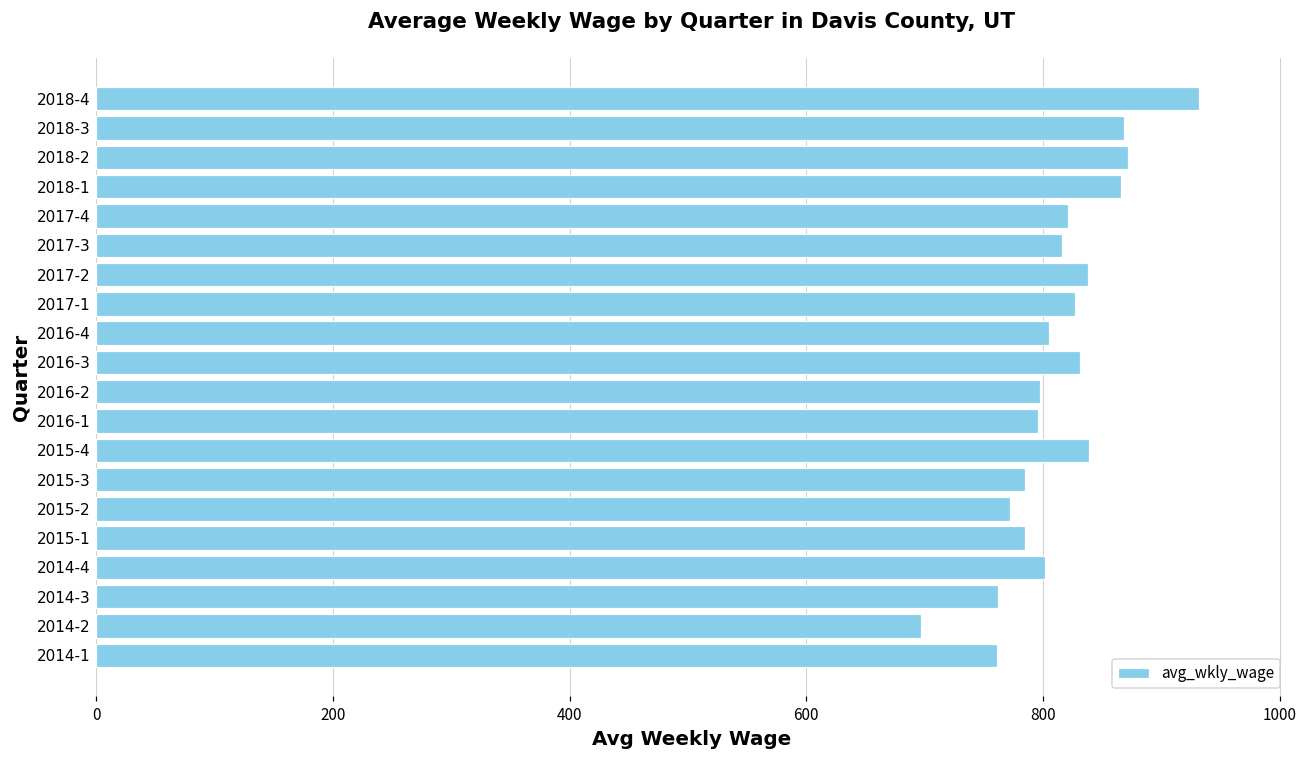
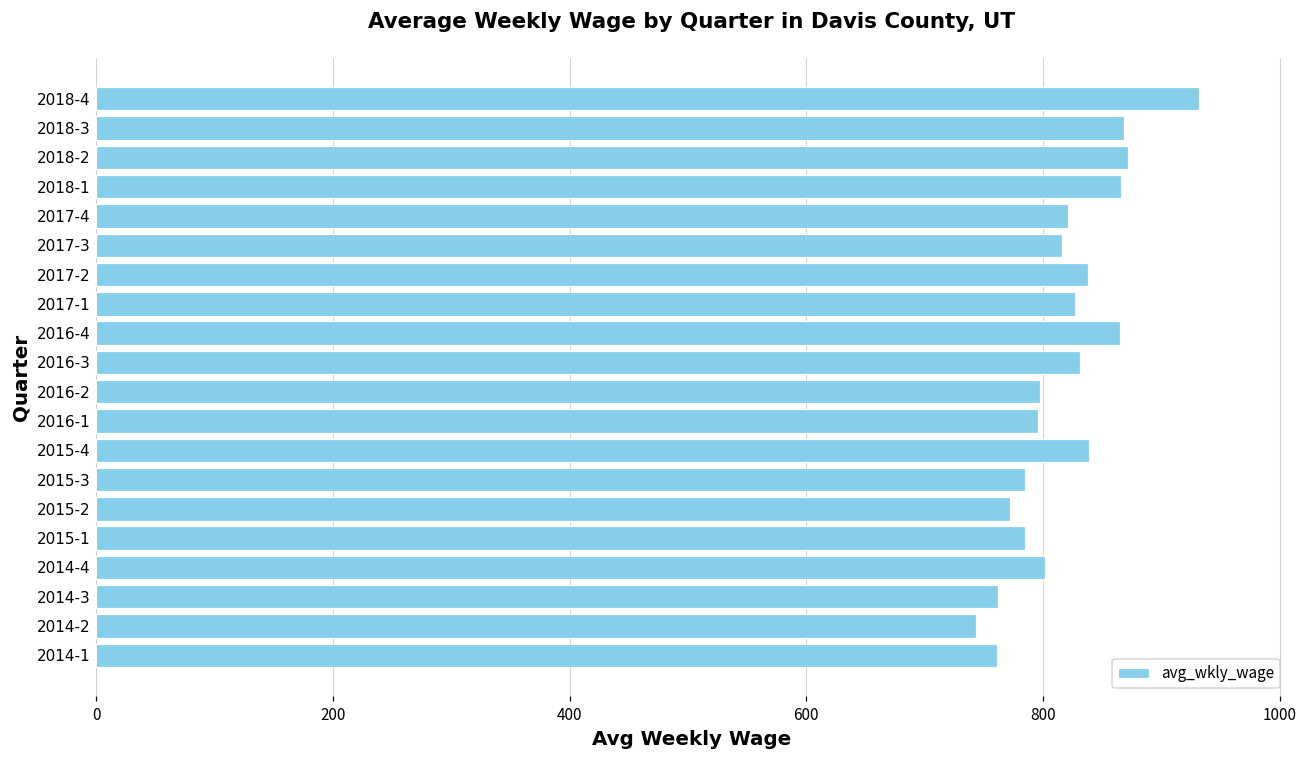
2016-4: 805 -> 865
2014-2: 697 -> 743
